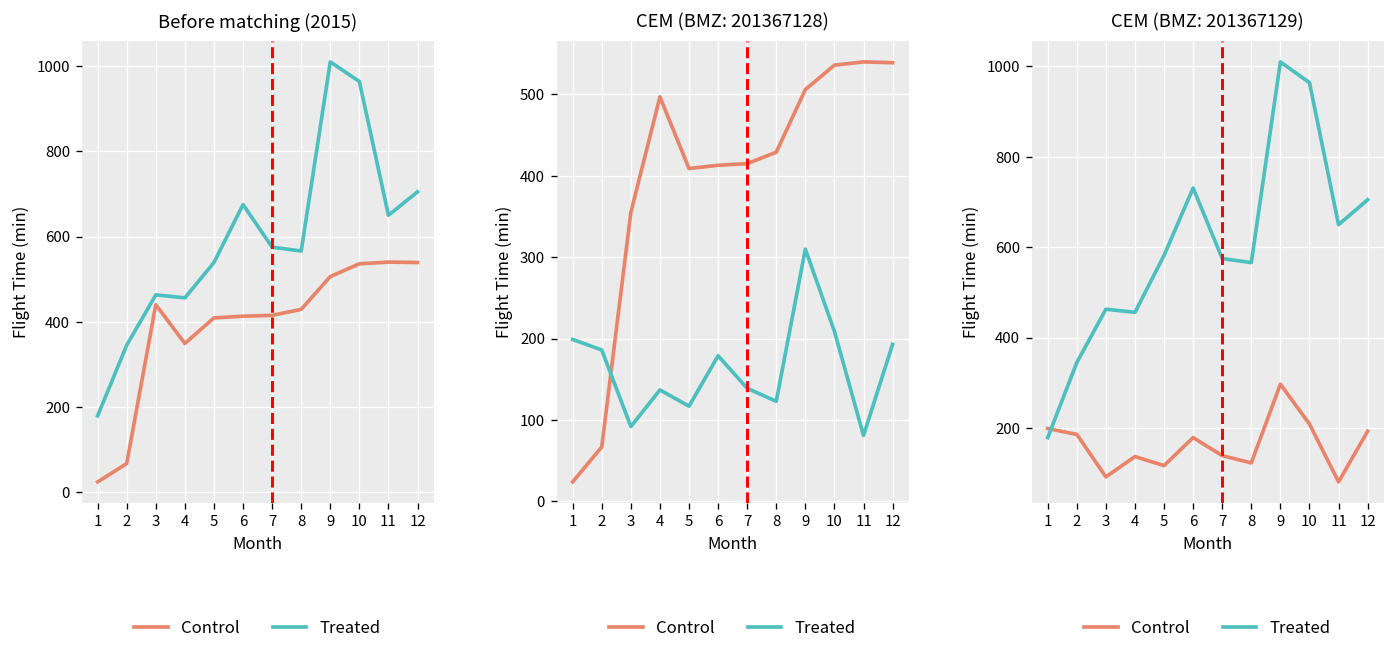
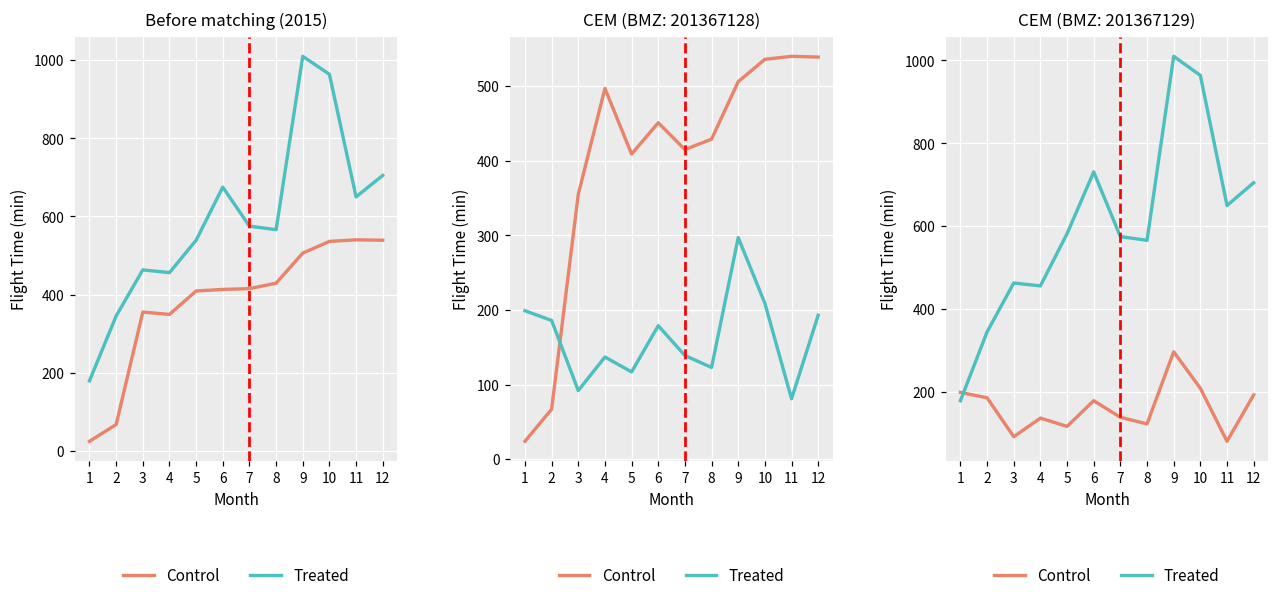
Before matching (2015), Control, 3: 440 -> 360
CEM (BMZ: 201367128), Control, 6: 410 -> 450
CEM (BMZ: 201367128), Treated, 9: 310 -> 300
